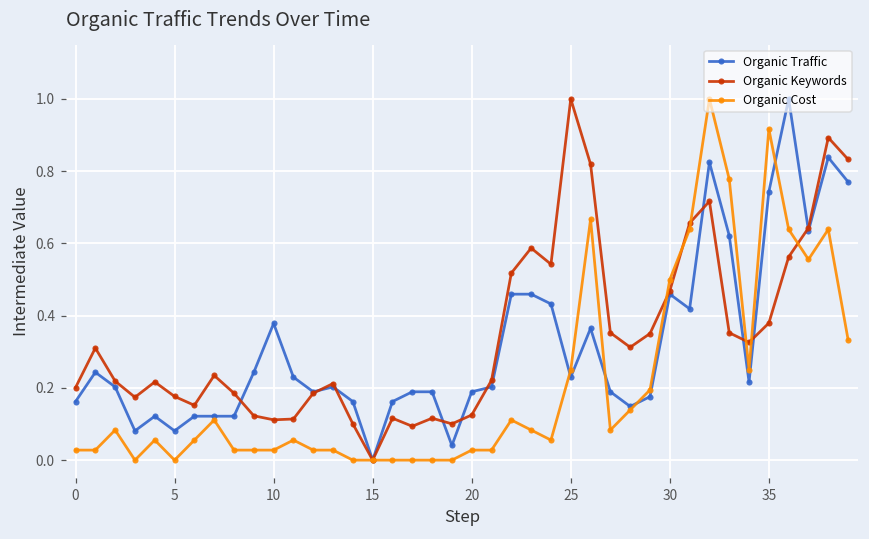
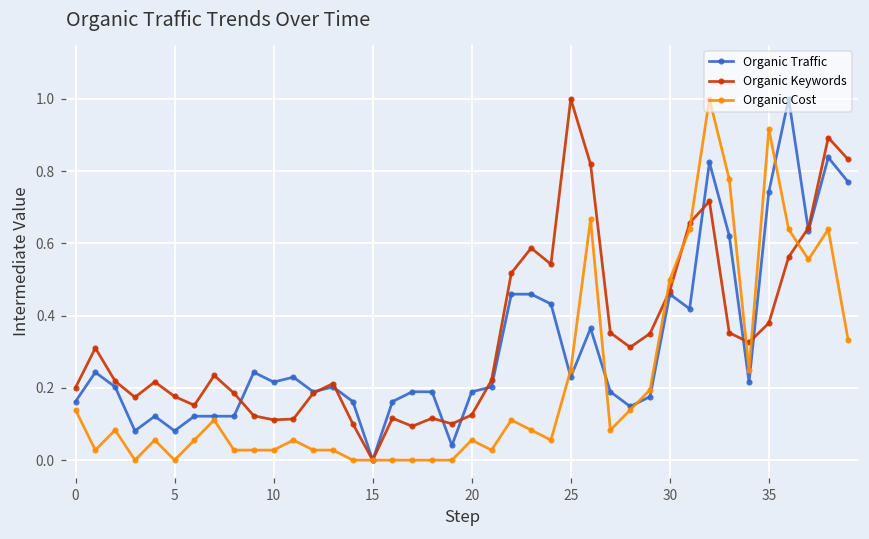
Organic Cost, 0: 0.03 -> 0.14
Organic Traffic, 10: 0.38 -> 0.22
Organic Cost, 20: 0.03 -> 0.06
